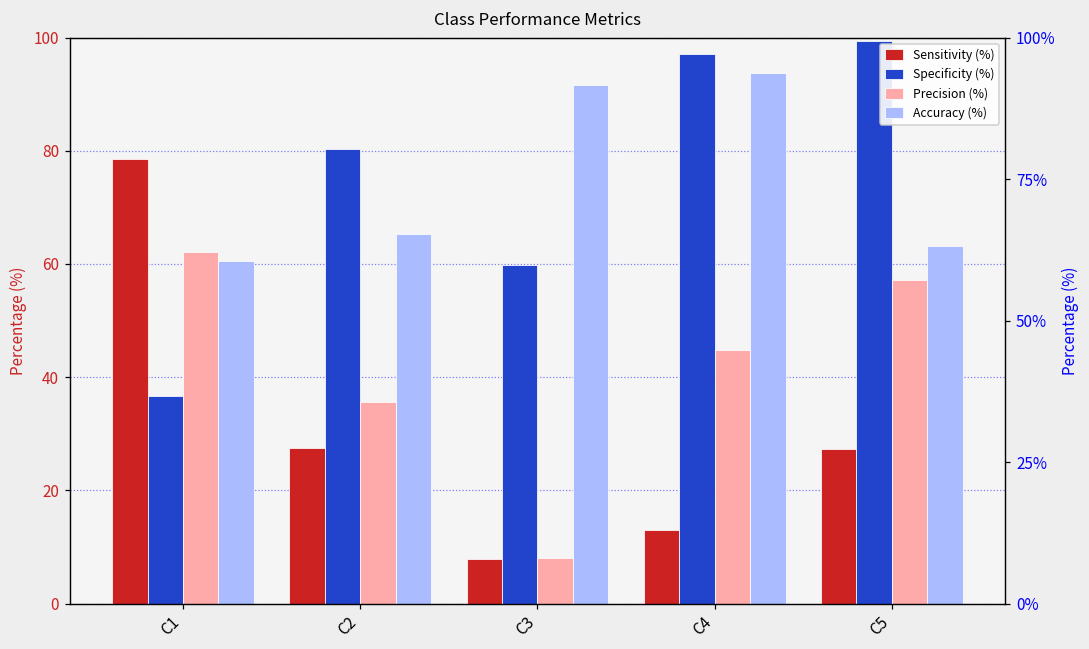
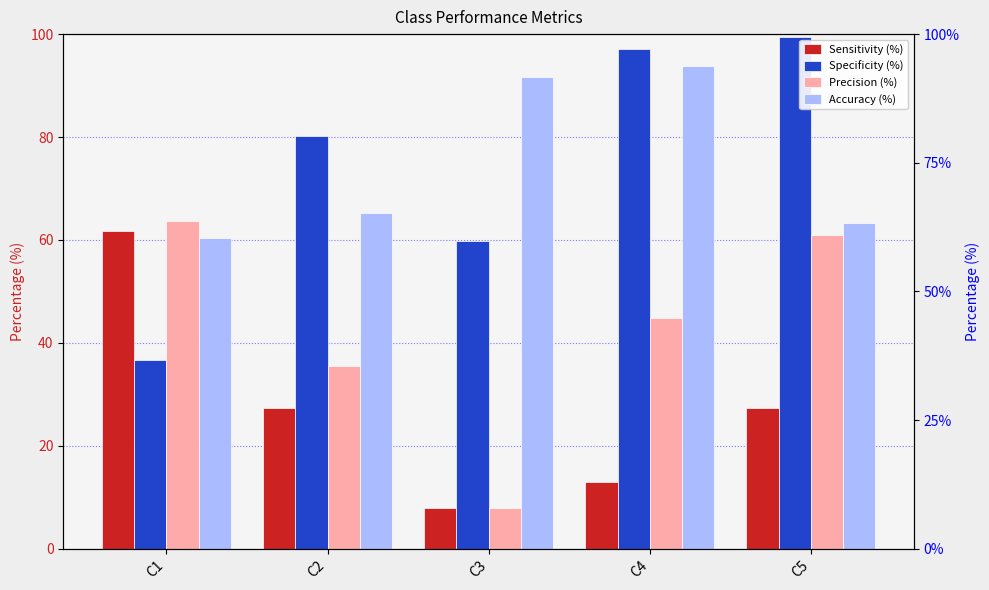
Sensitivity (%), C1: 78 -> 62
Precision (%), C1: 62 -> 64
Precision (%), C5: 57 -> 61
